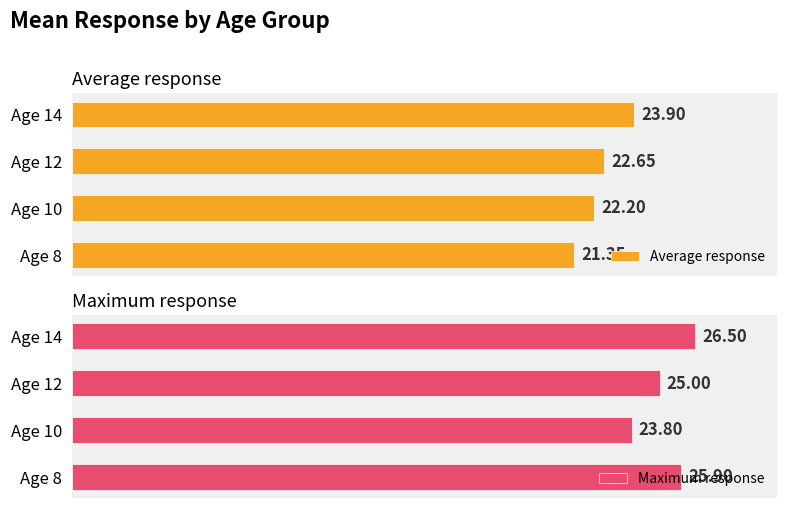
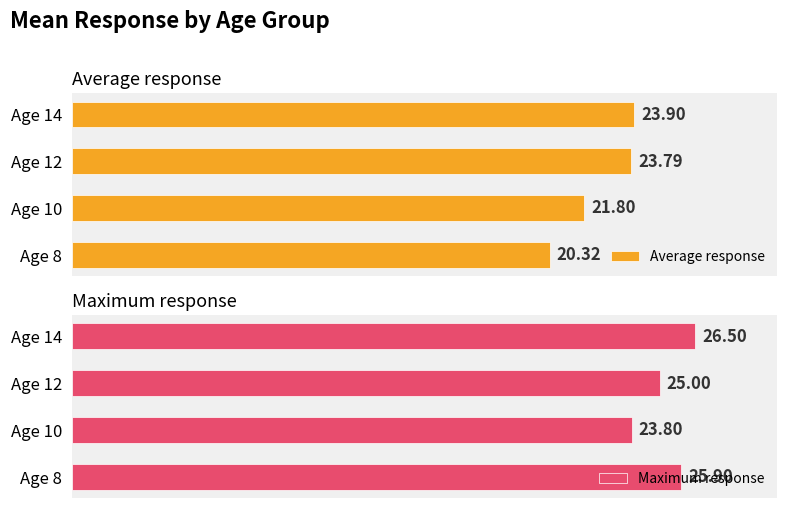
Average response, Age 12: 22.65 -> 23.79
Average response, Age 10: 22.20 -> 21.80
Average response, Age 8: 21.35 -> 20.32
